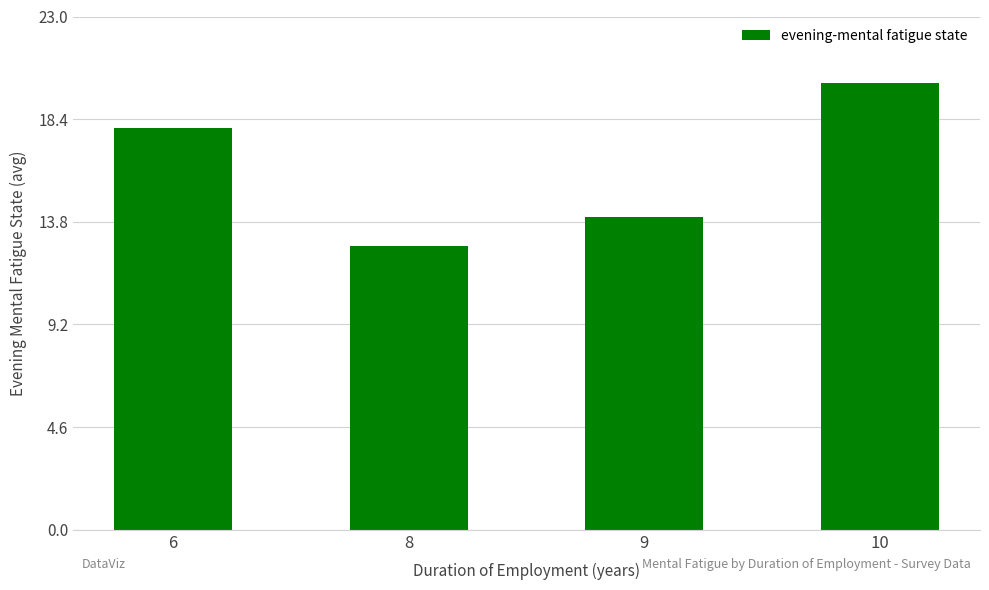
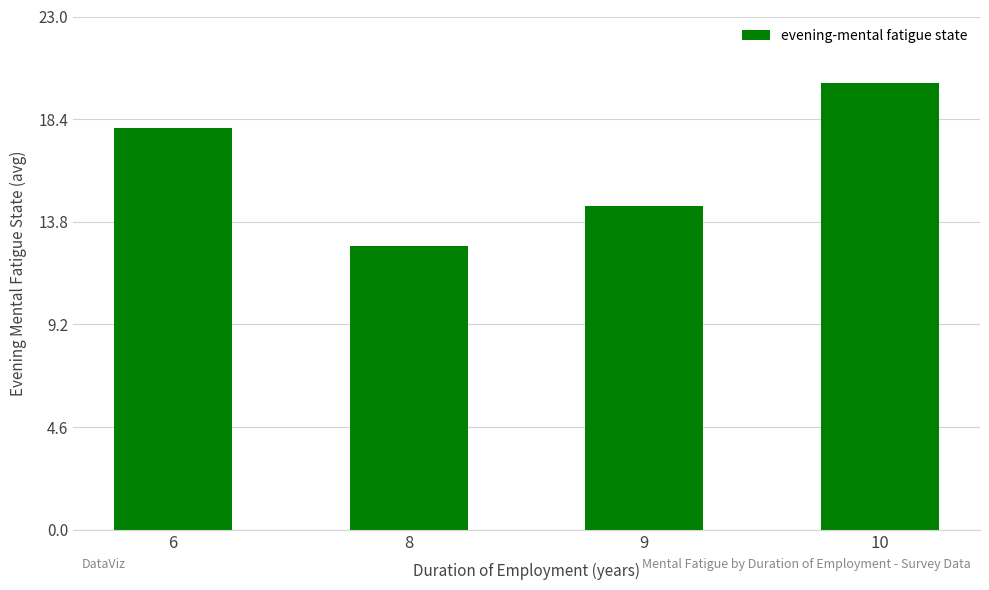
9: 14.0 -> 14.5
